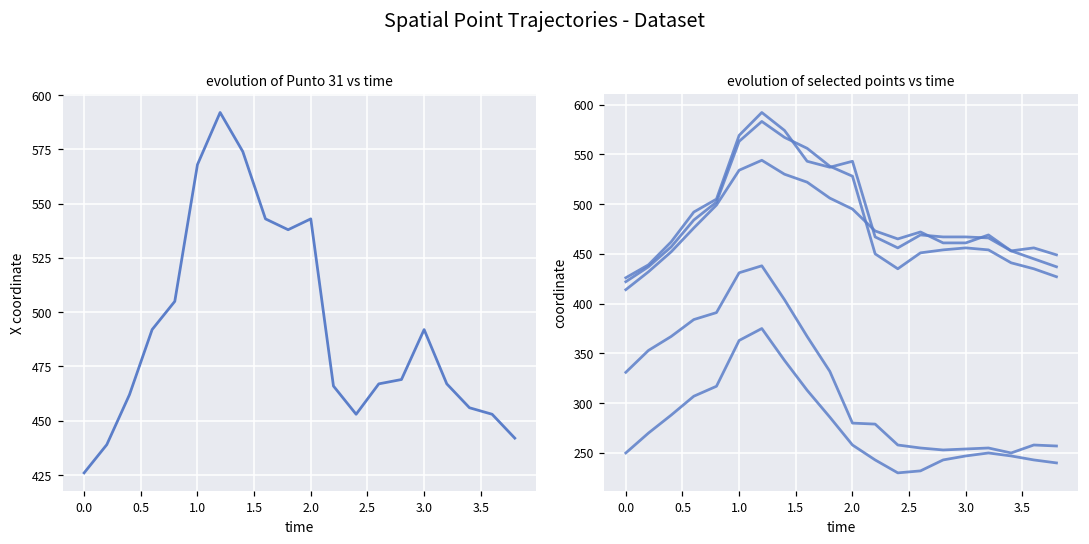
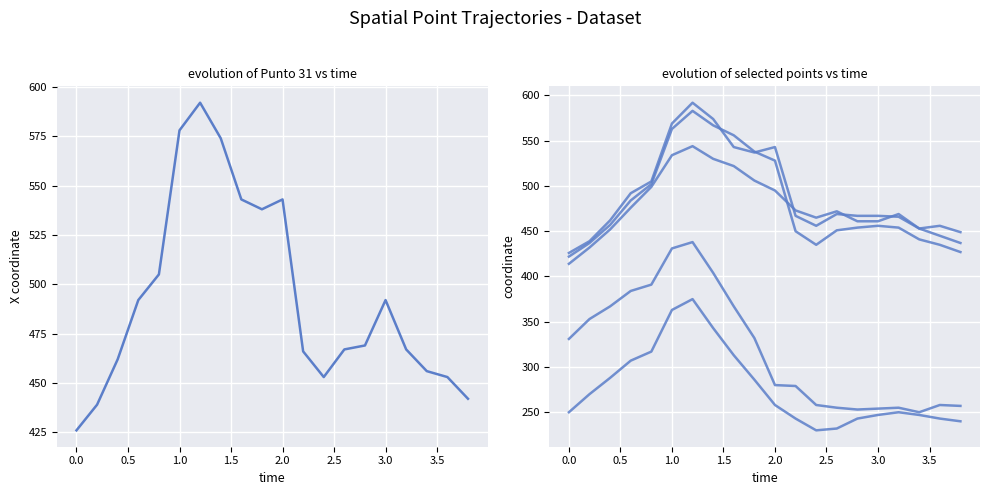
evolution of Punto 31 vs time, 1.0: 568 -> 578
